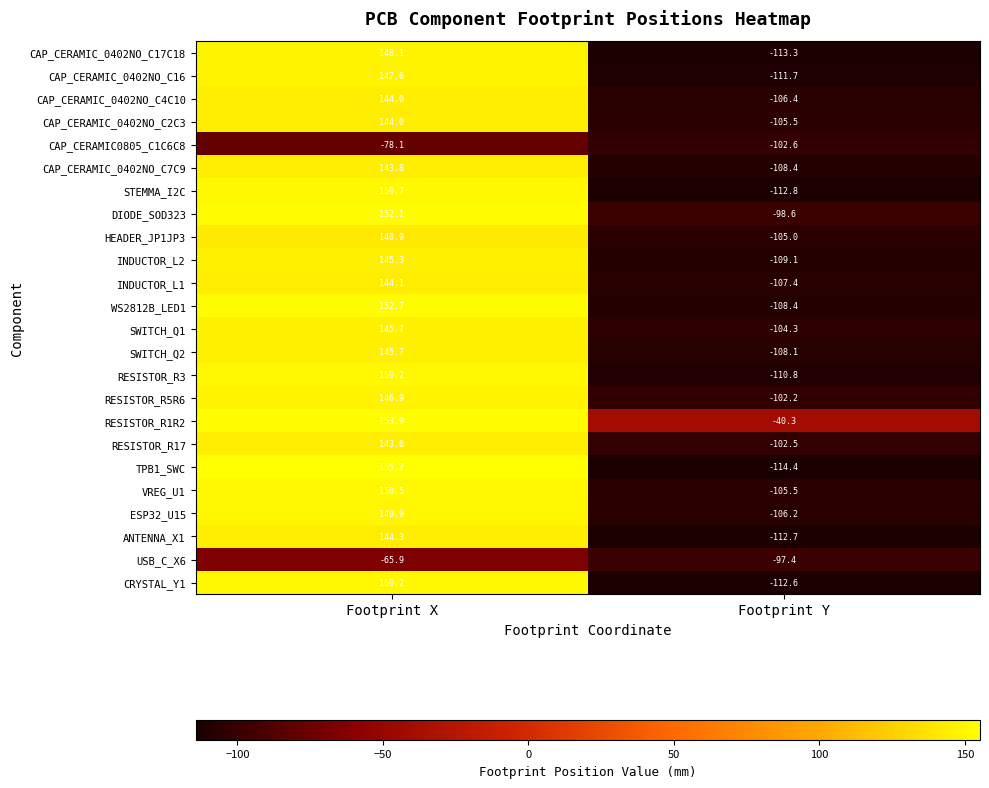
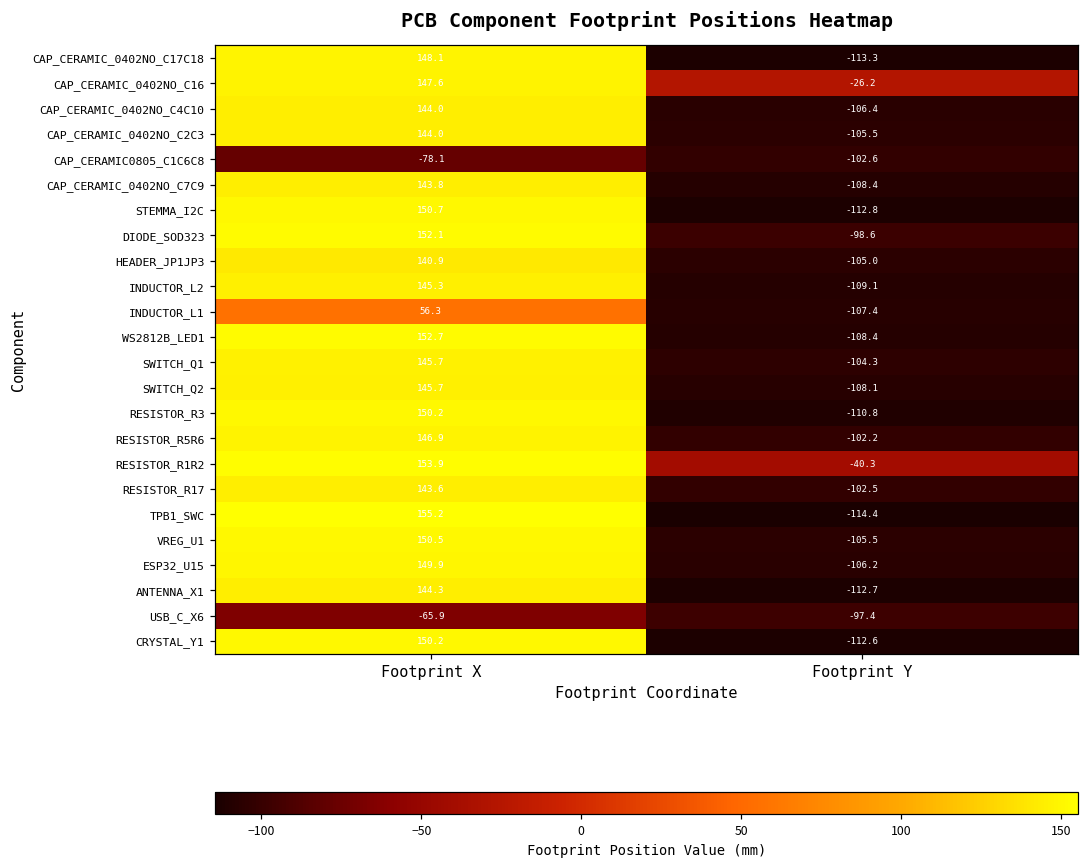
CAP_CERAMIC_0402NO_C16, Footprint Y: -111.7 -> -26.2
INDUCTOR_L1, Footprint X: 144.1 -> 56.3
